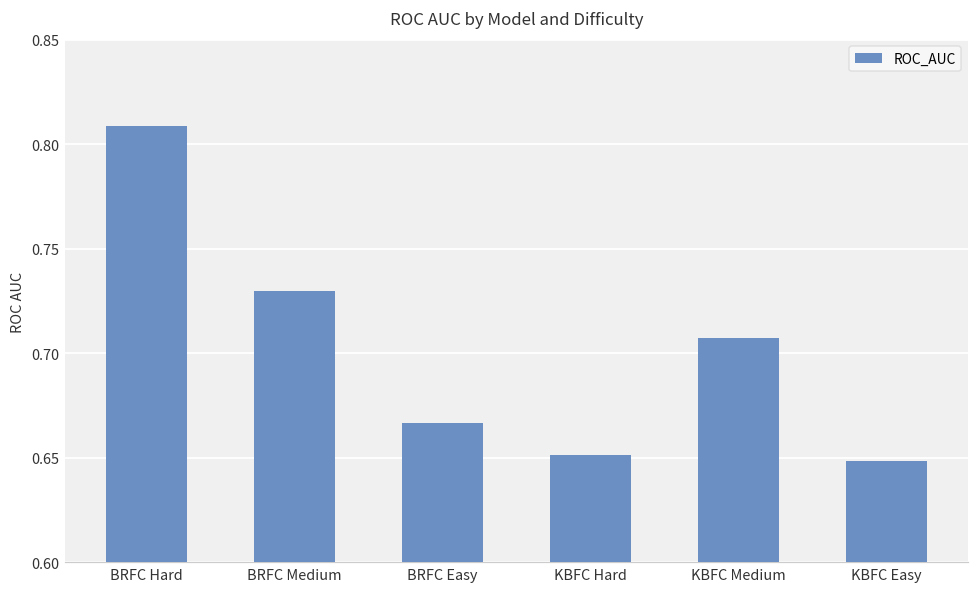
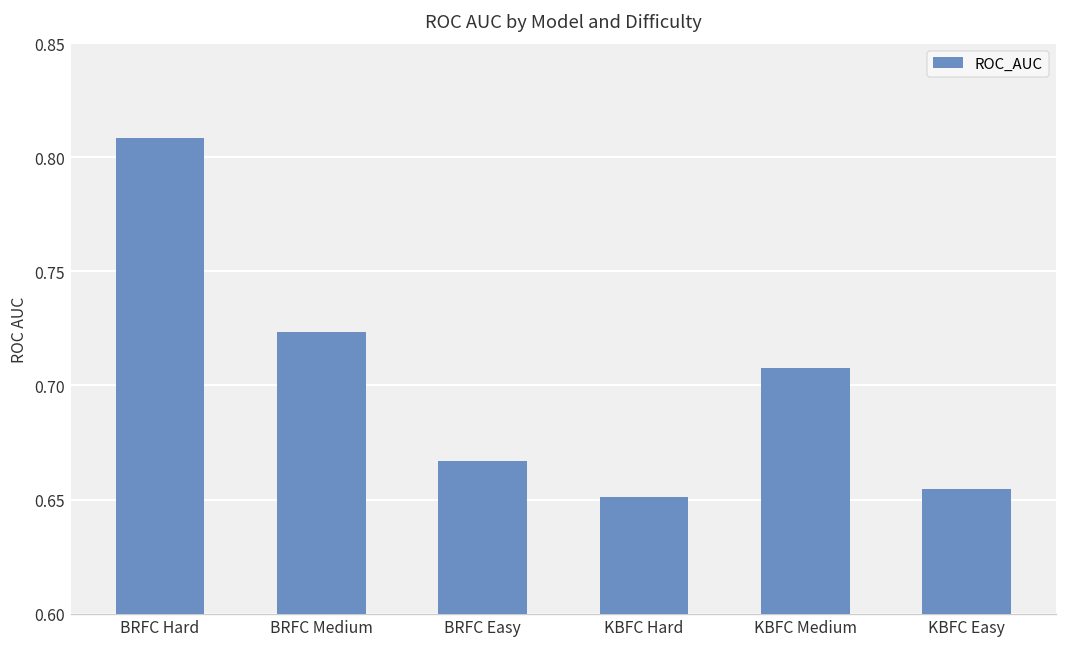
BRFC Medium: 0.730 -> 0.723
KBFC Easy: 0.648 -> 0.655
